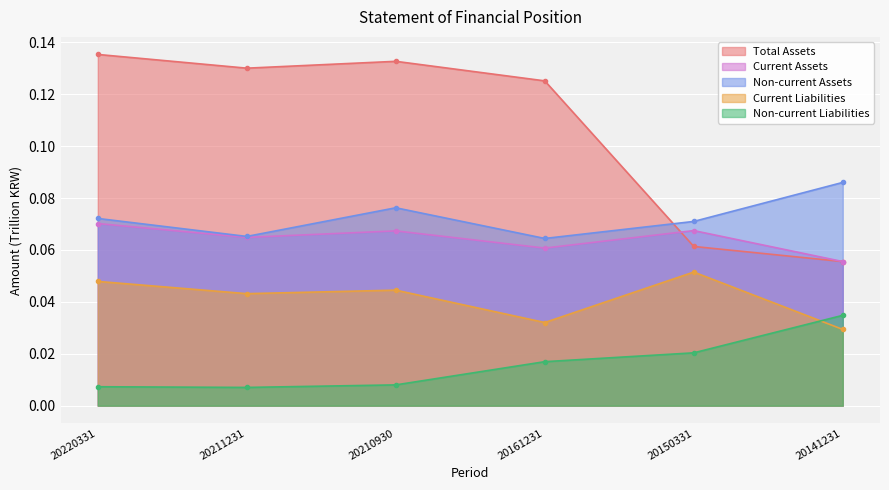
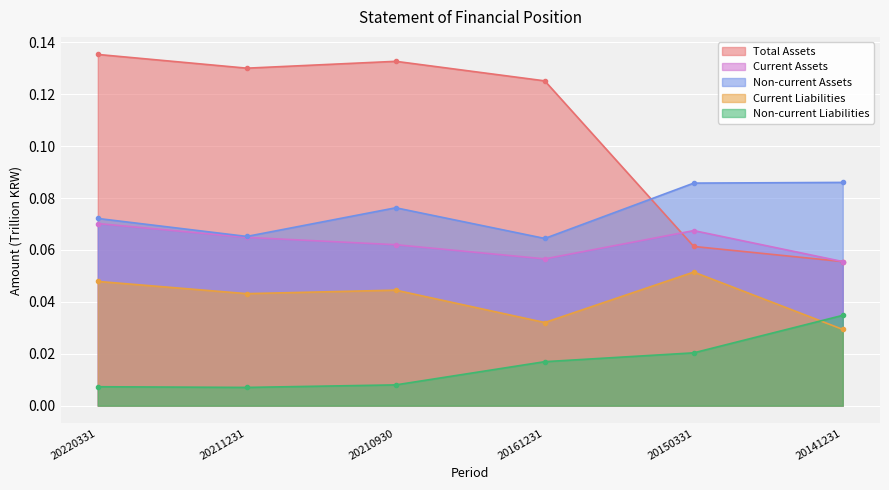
Current Assets, 20210930: 0.067 -> 0.062
Current Assets, 20161231: 0.061 -> 0.057
Non-current Assets, 20150331: 0.071 -> 0.086
